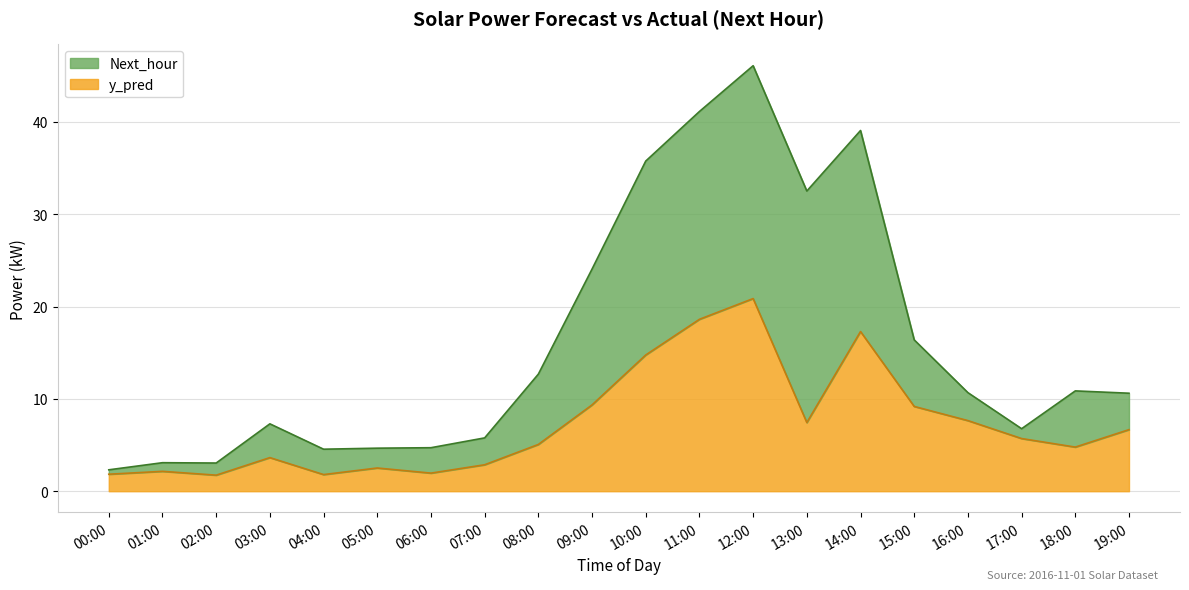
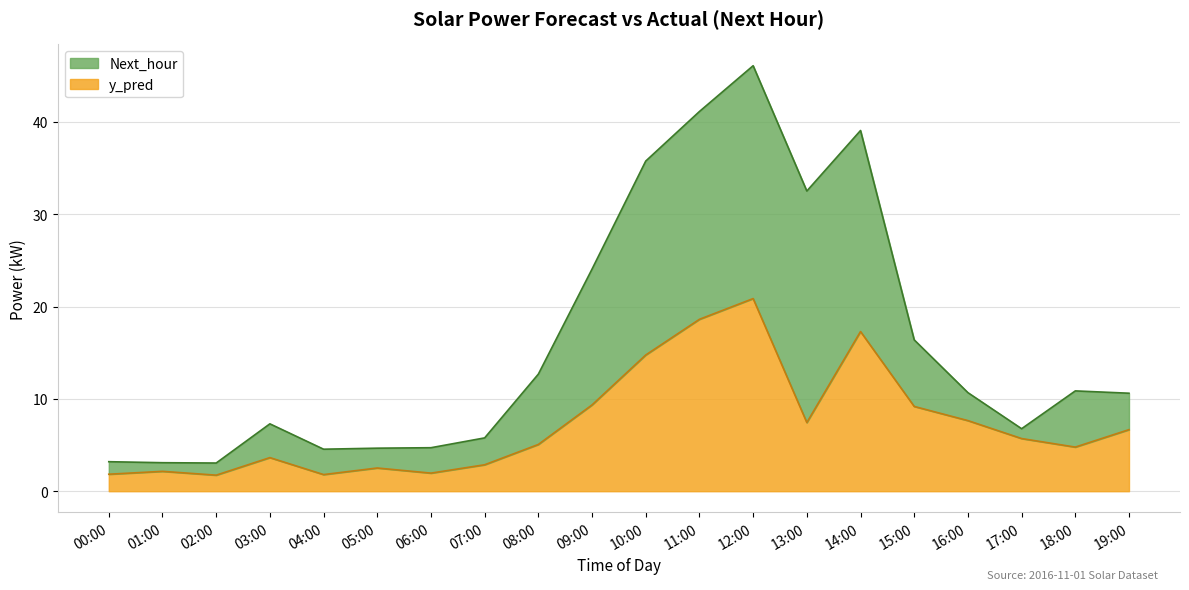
Next_hour, 00:00: 0 -> 1
